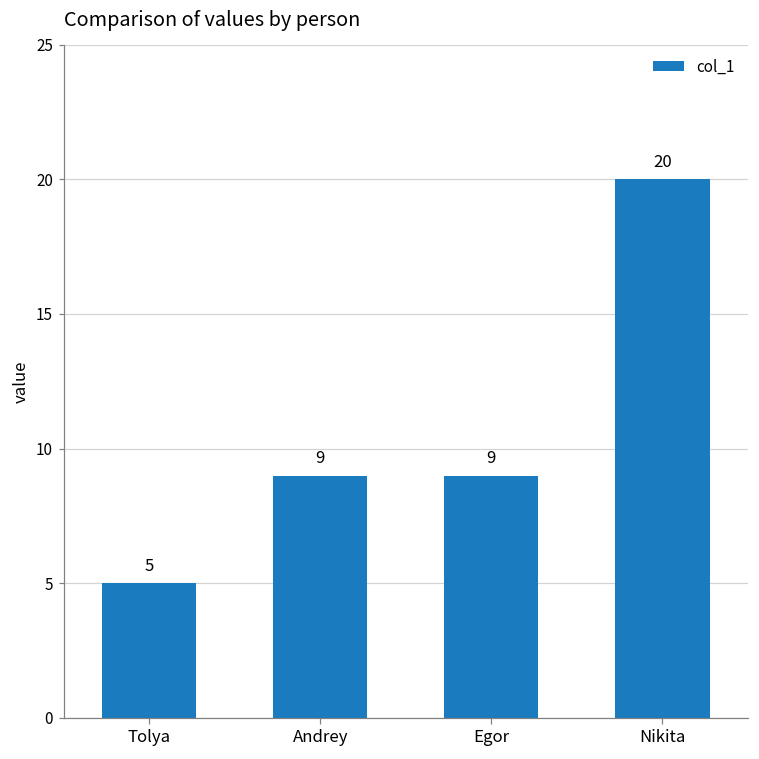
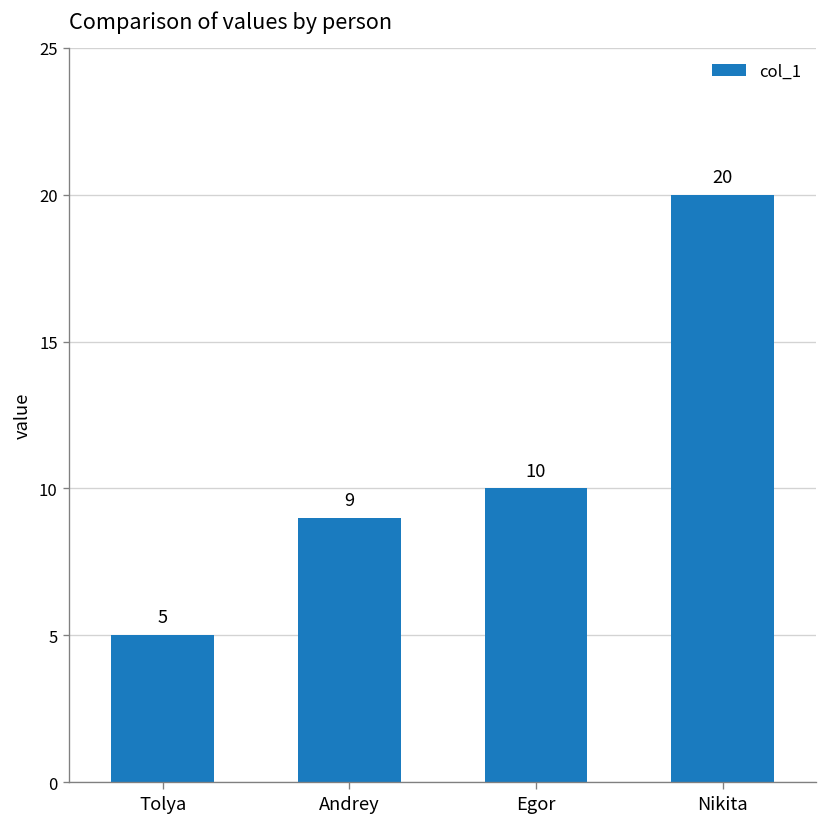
Egor: 9 -> 10
